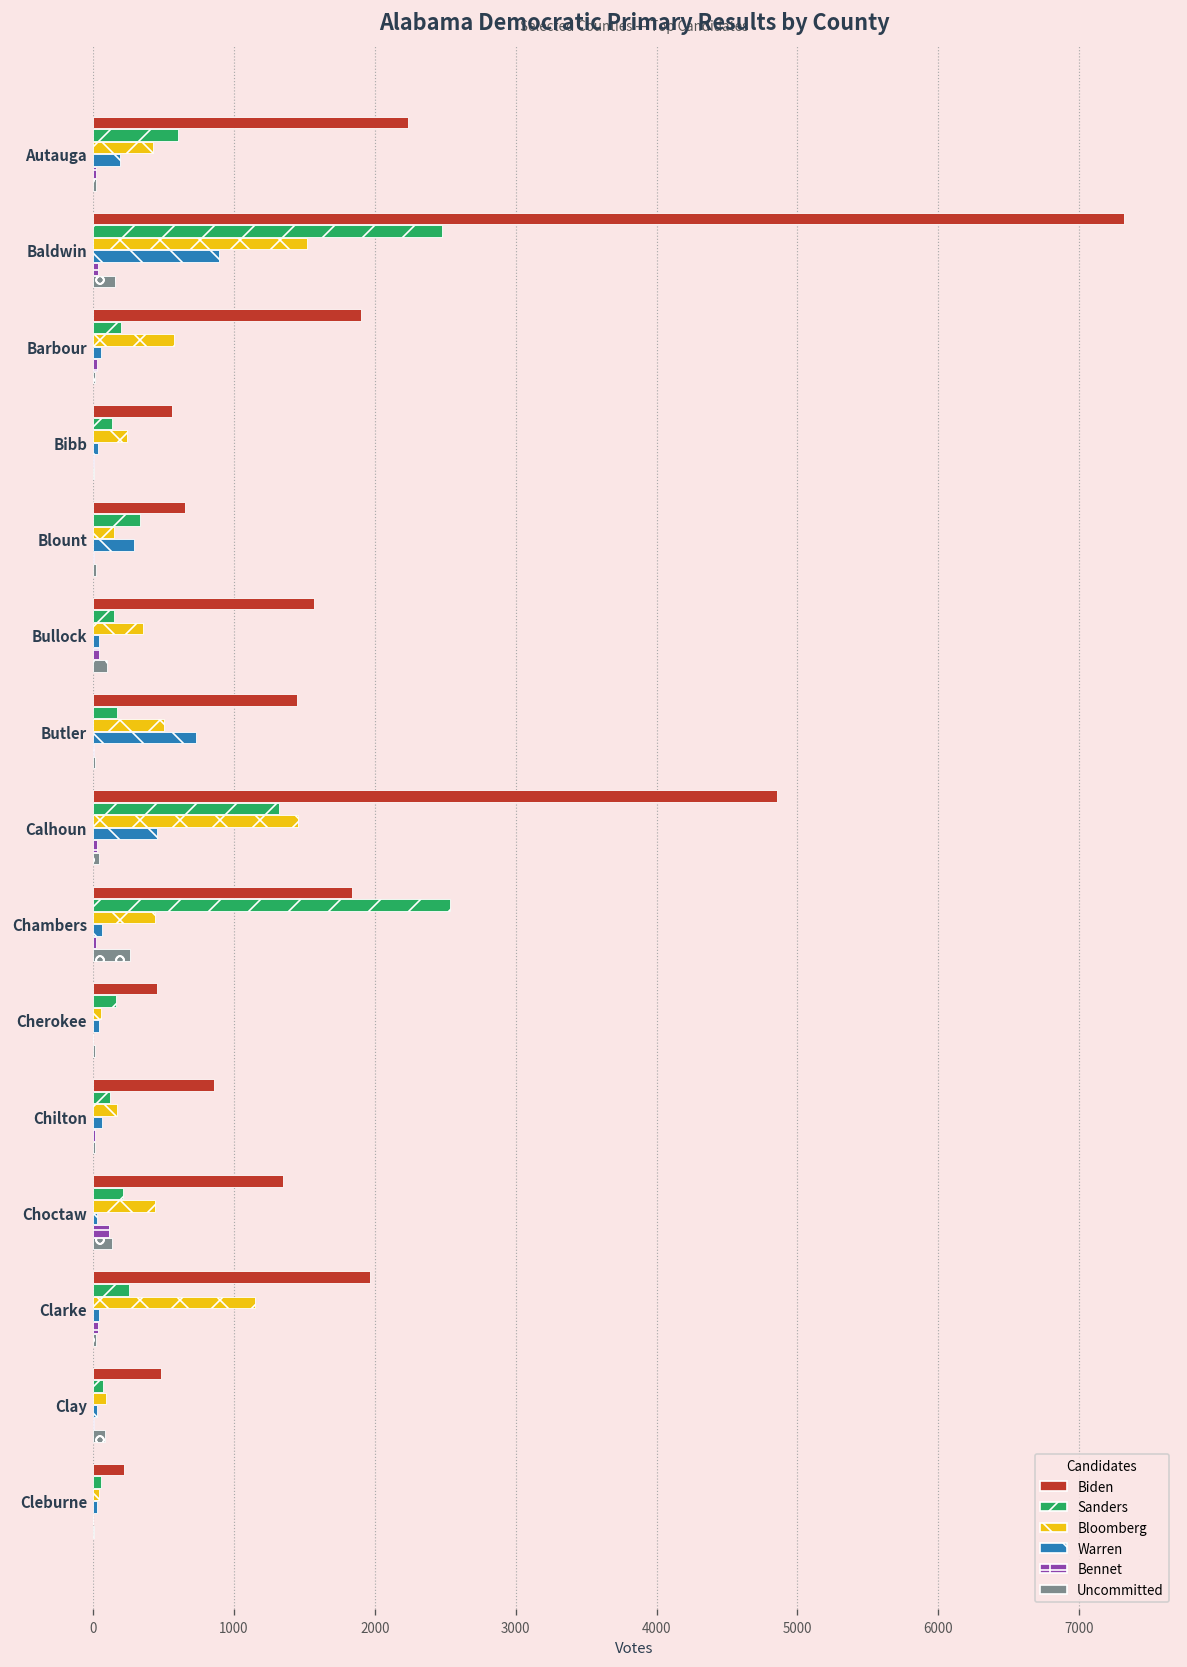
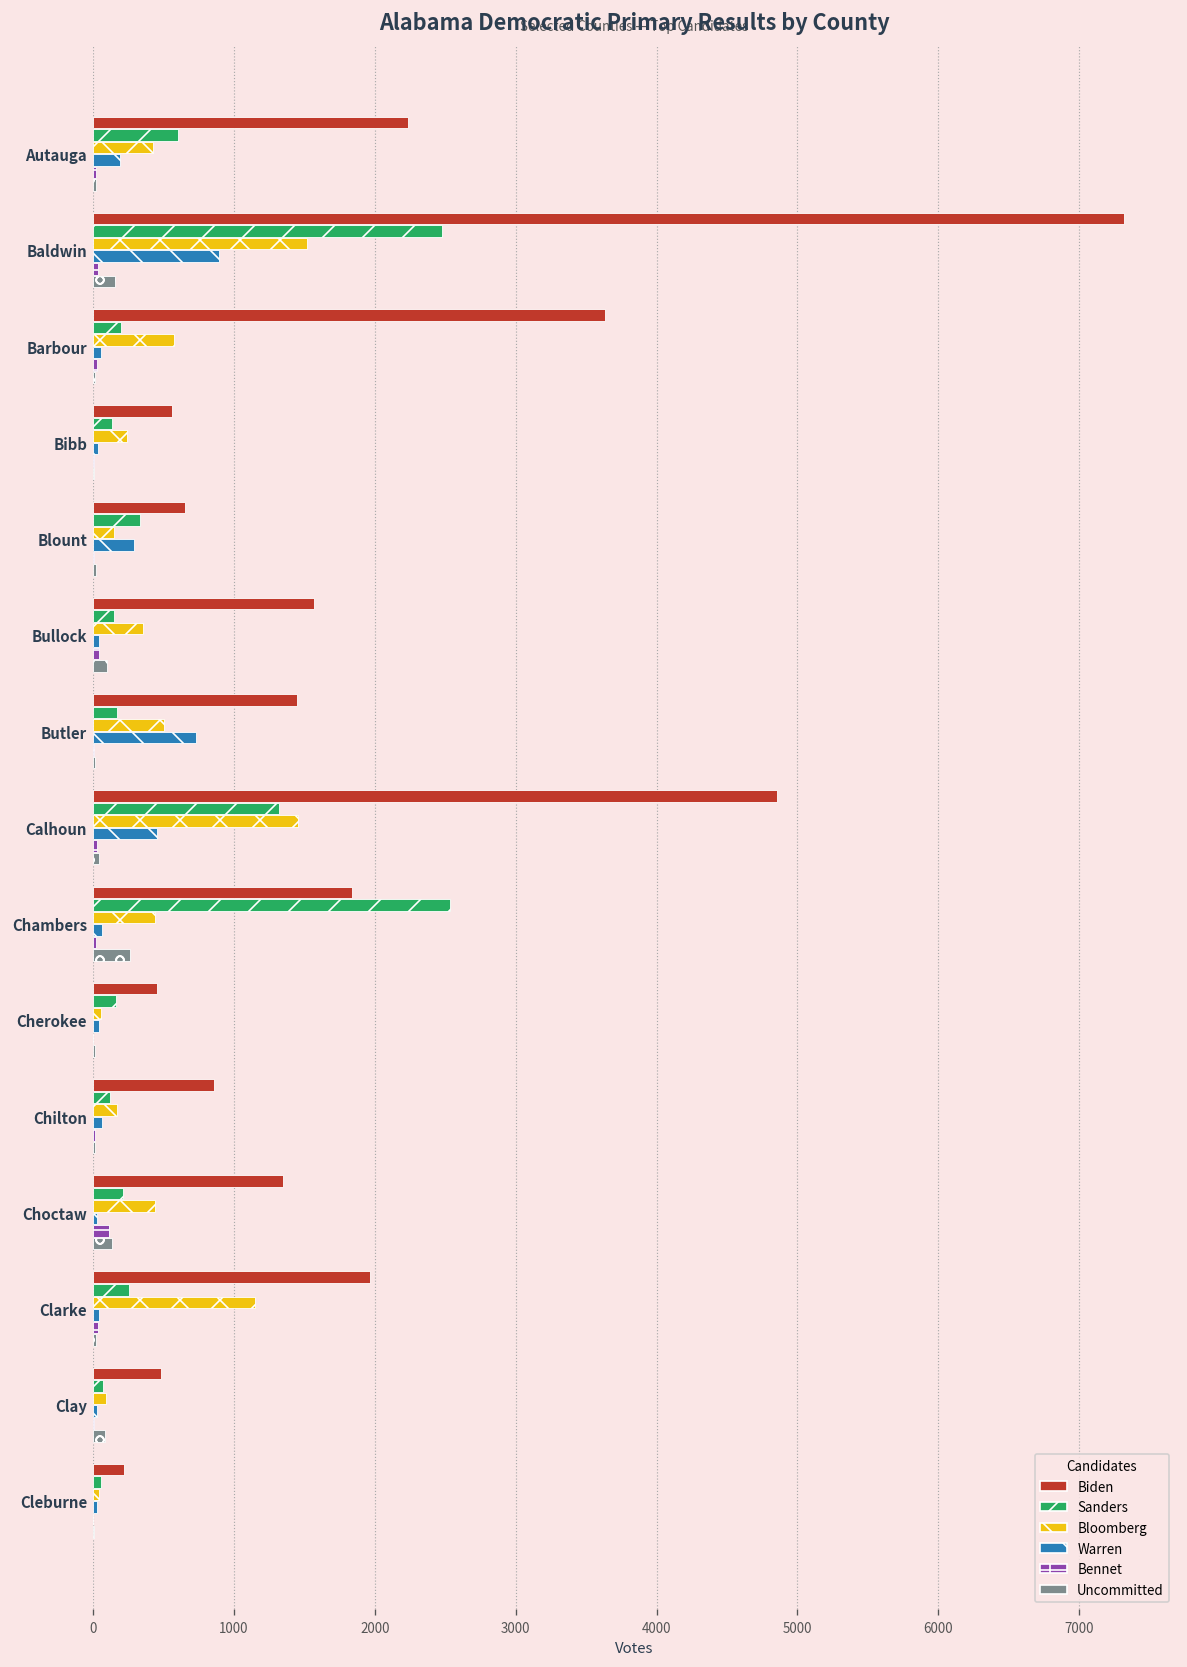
Biden, Barbour: 1900 -> 3630
